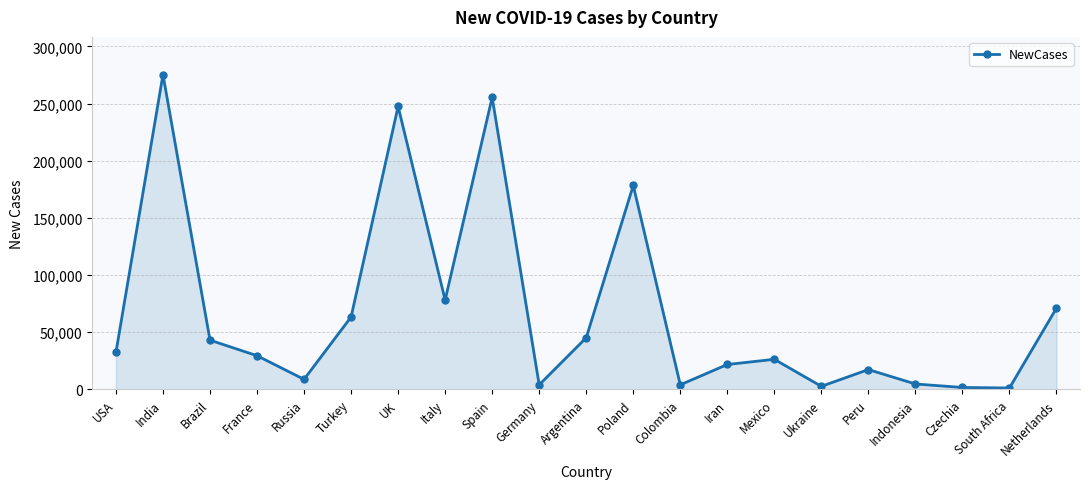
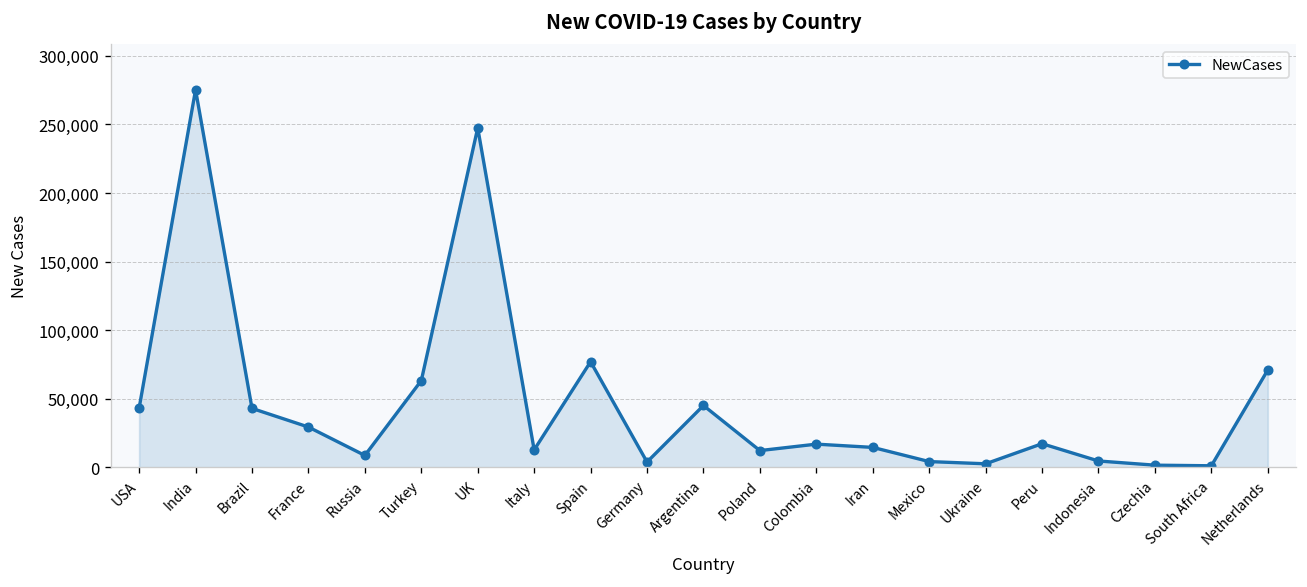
USA: 32,000 -> 43,000
Italy: 78,000 -> 13,000
Spain: 255,000 -> 77,000
Poland: 178,000 -> 12,000
Colombia: 4,000 -> 17,000
Iran: 22,000 -> 14,000
Mexico: 26,000 -> 4,000
